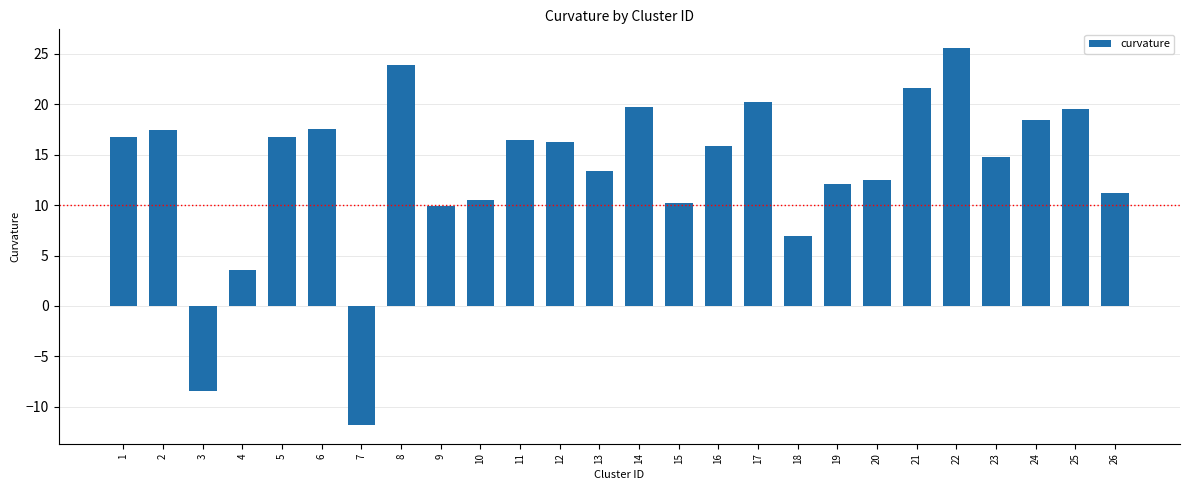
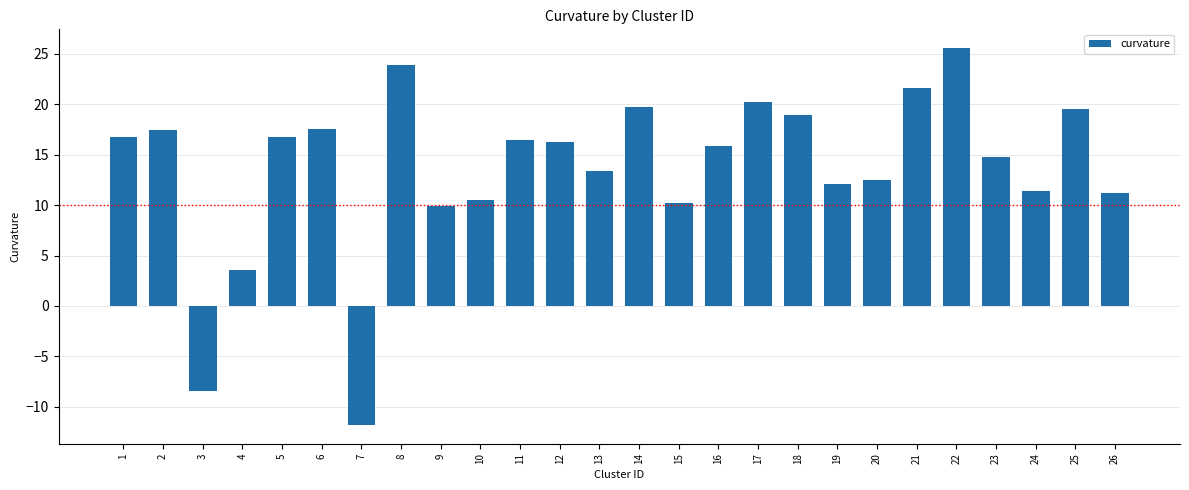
18: 6.9 -> 18.9
24: 18.4 -> 11.4
